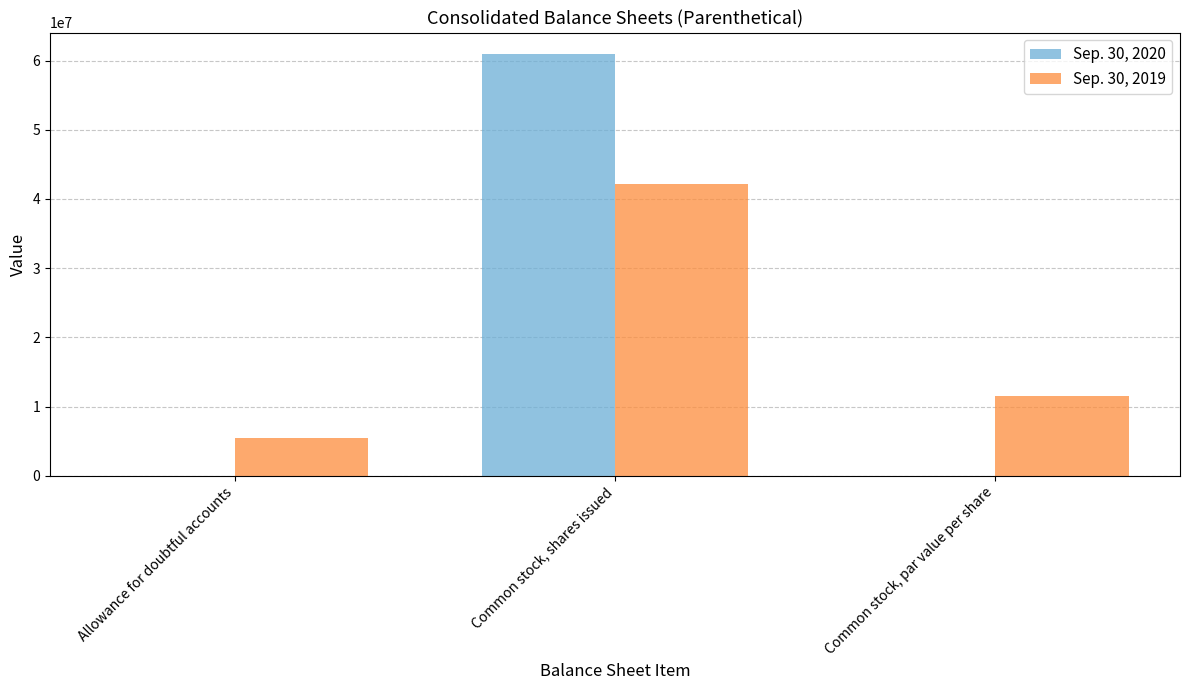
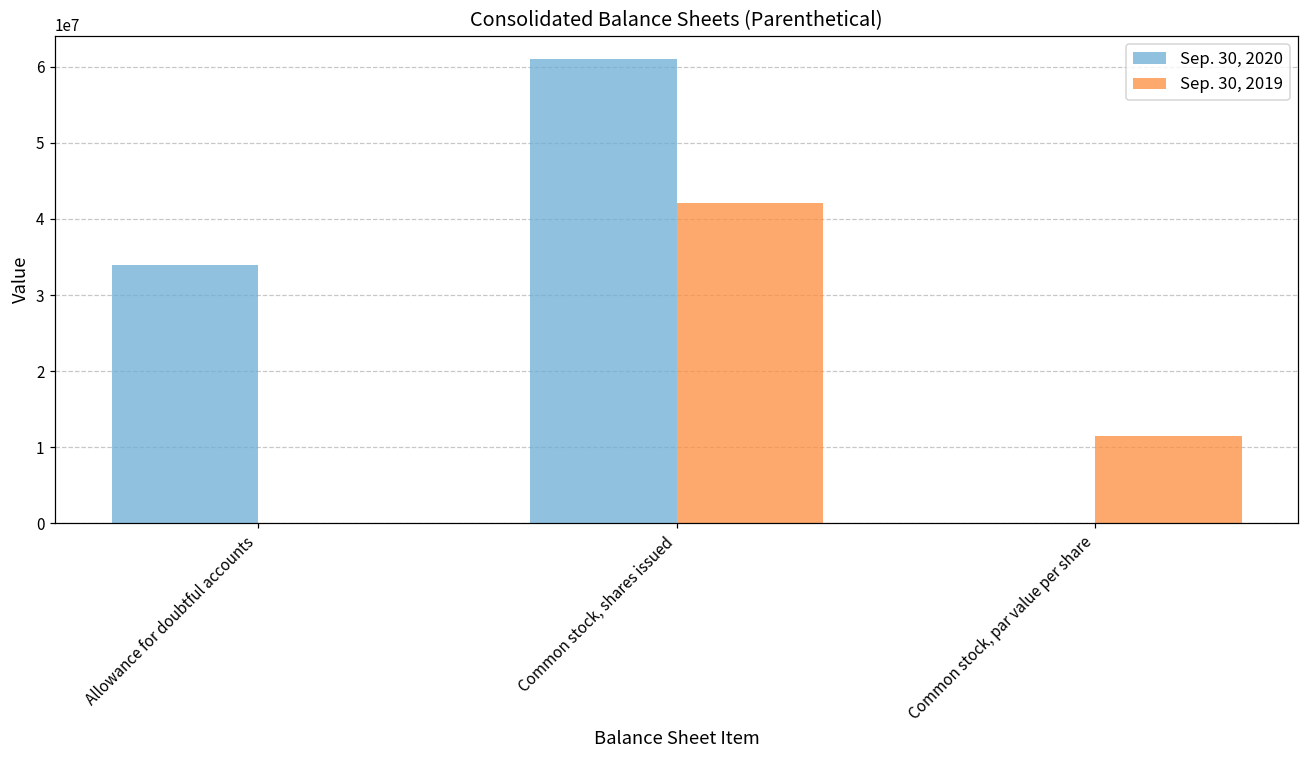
Sep. 30, 2020, Allowance for doubtful accounts: 0 -> 34000000
Sep. 30, 2019, Allowance for doubtful accounts: 5000000 -> 0
